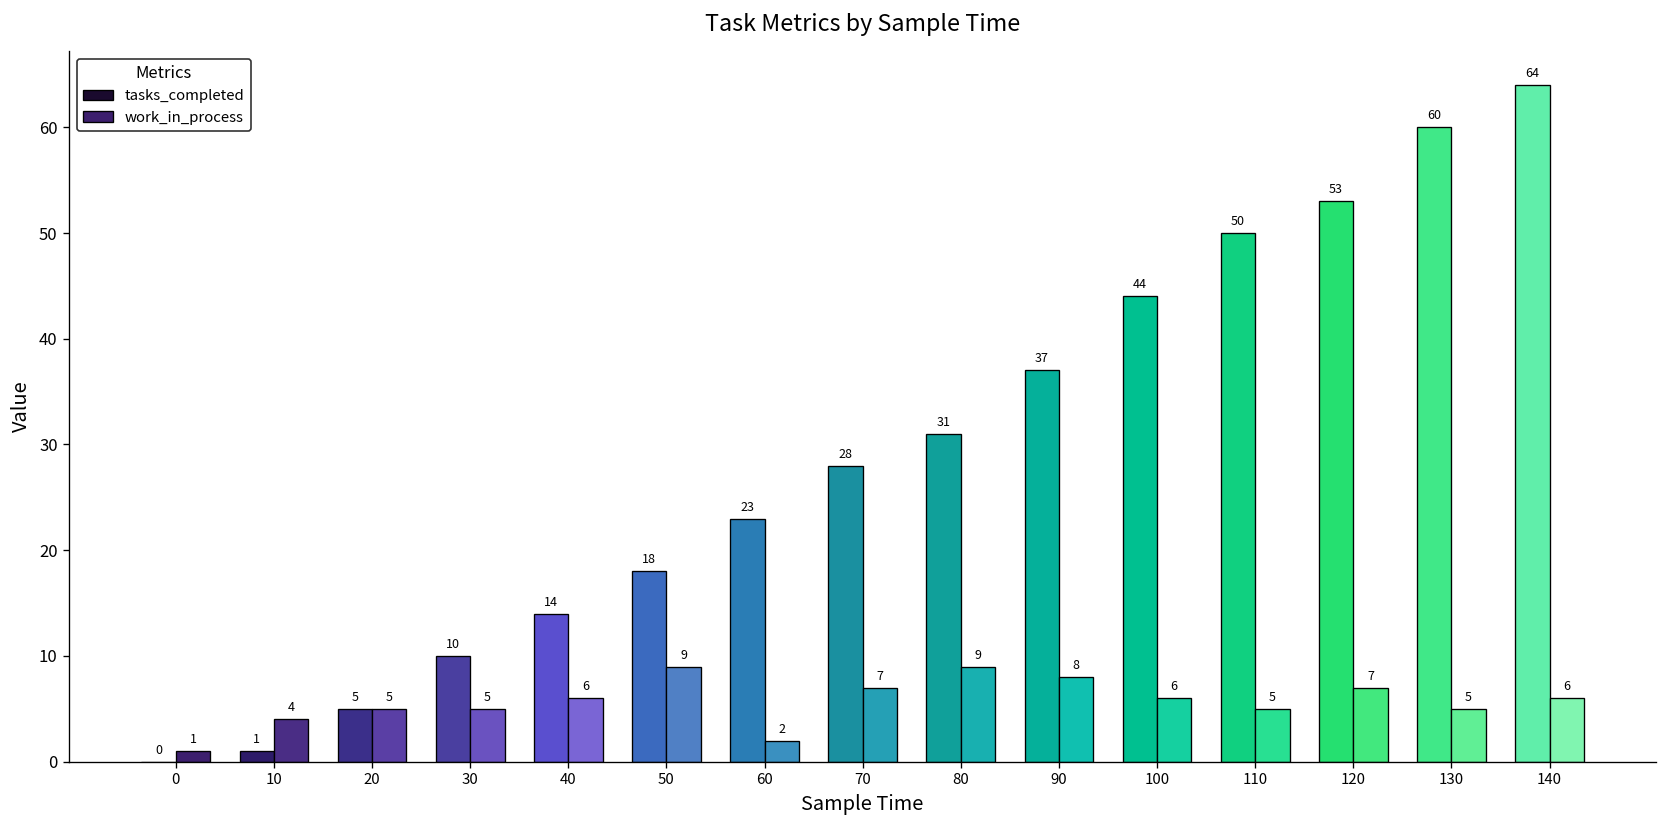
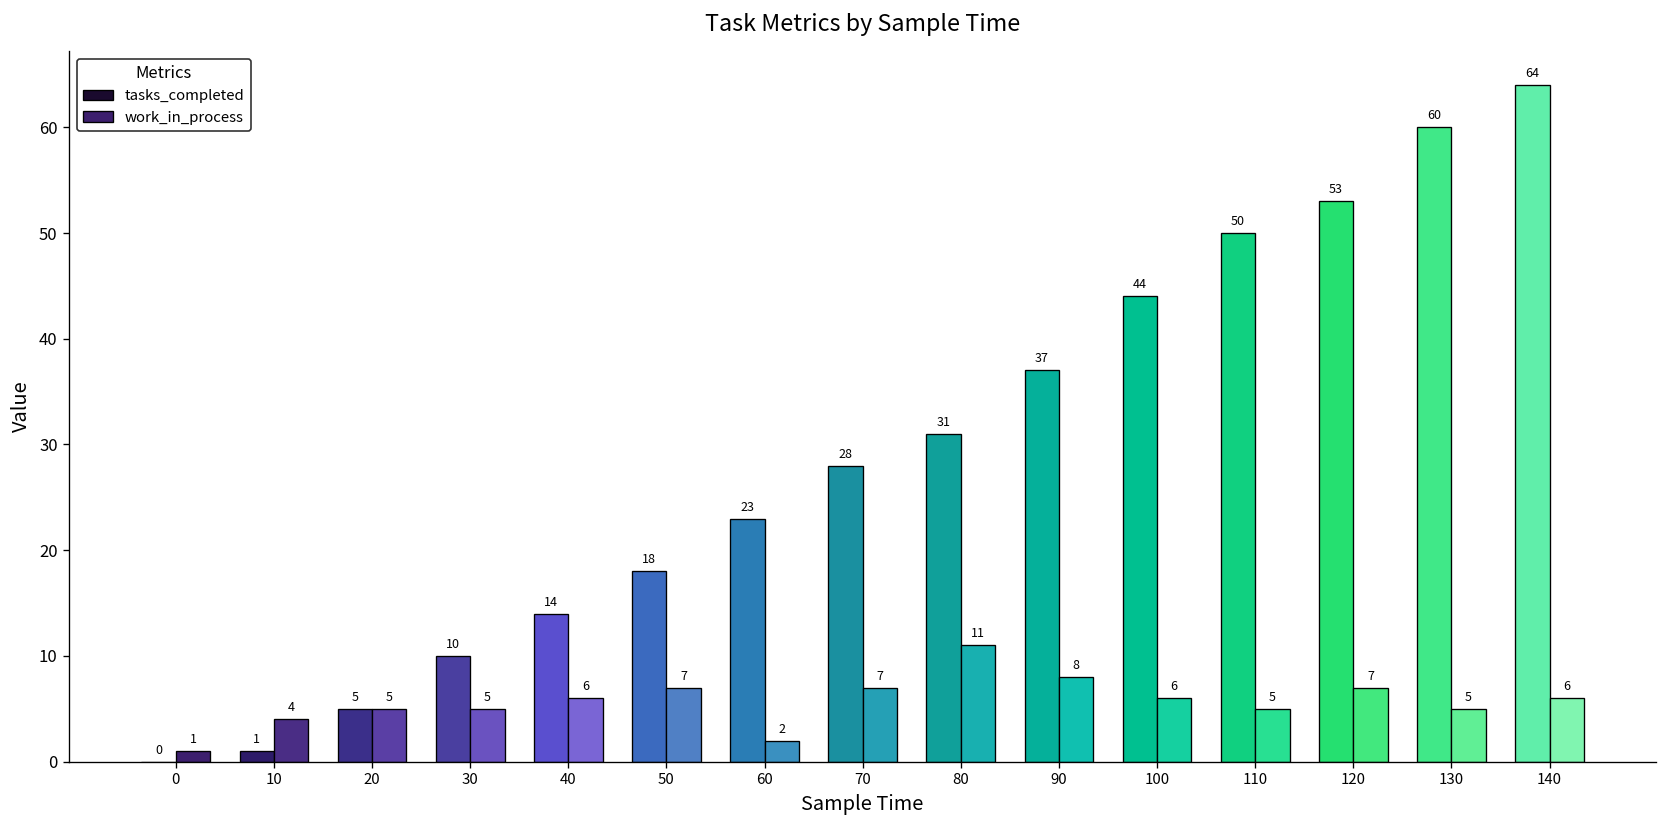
work_in_process, 50: 9 -> 7
work_in_process, 80: 9 -> 11
